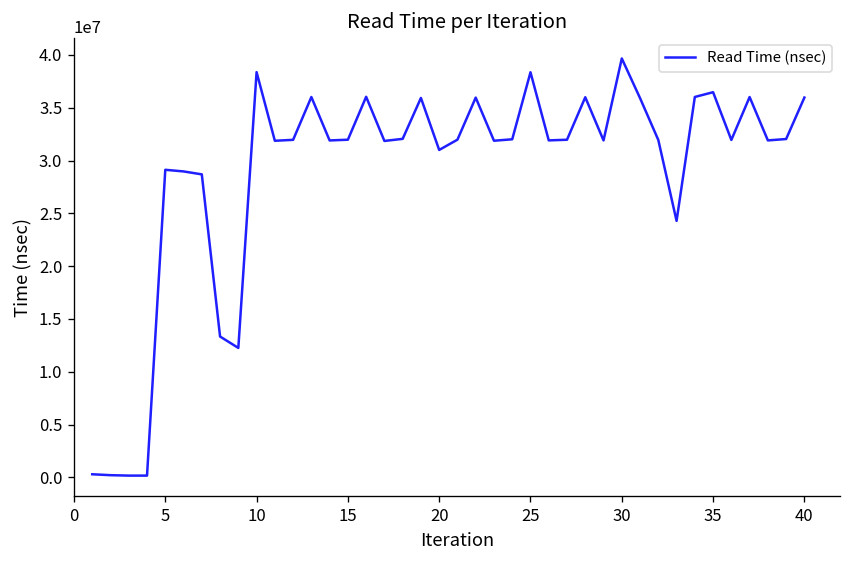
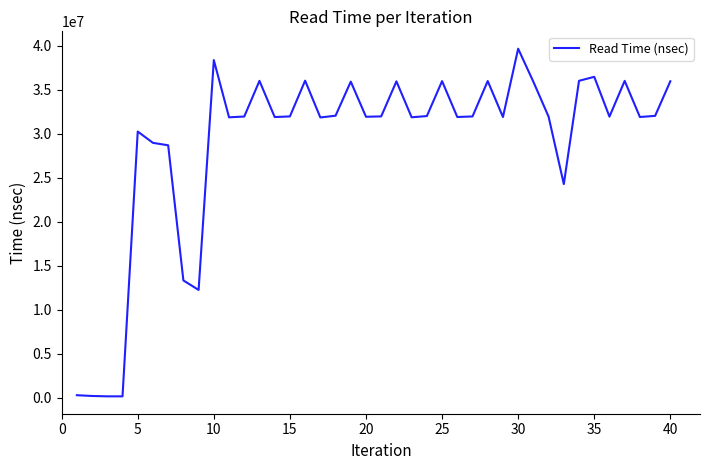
5: 29000000 -> 30000000
20: 31000000 -> 32000000
25: 38000000 -> 36000000
